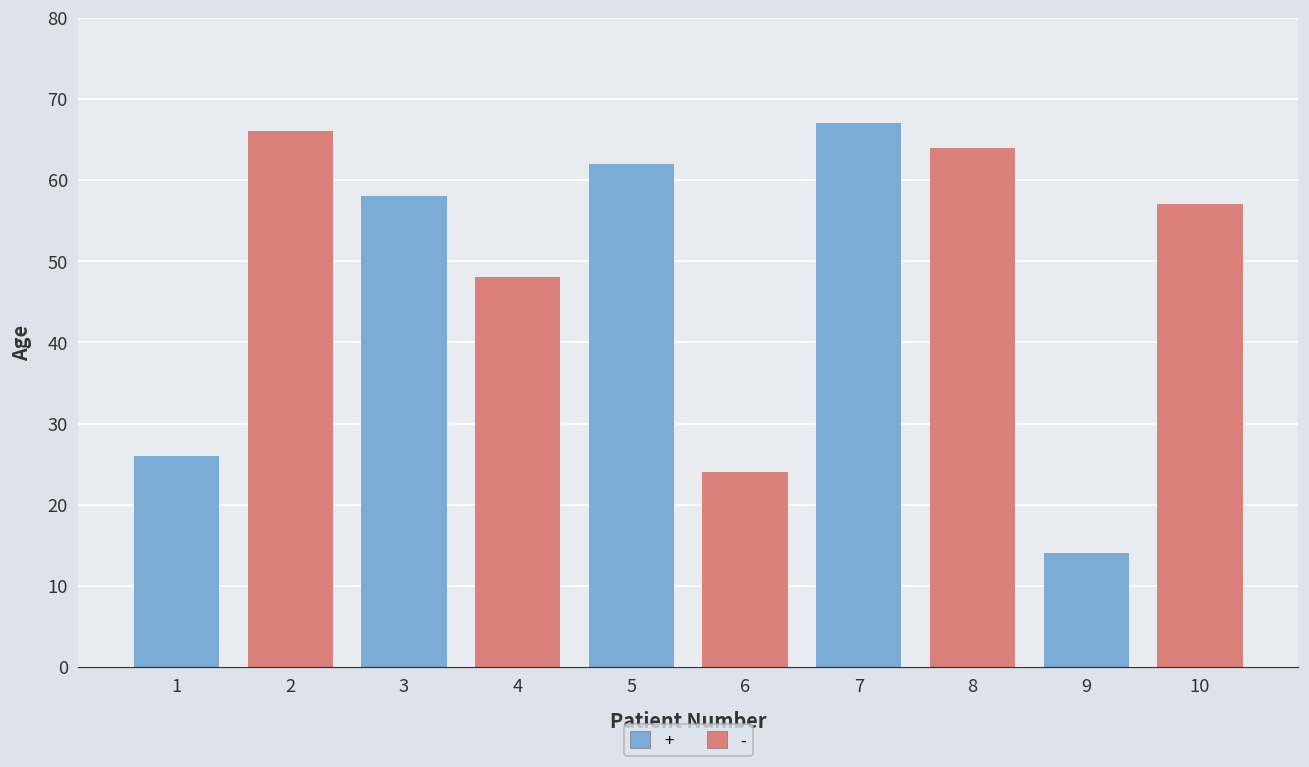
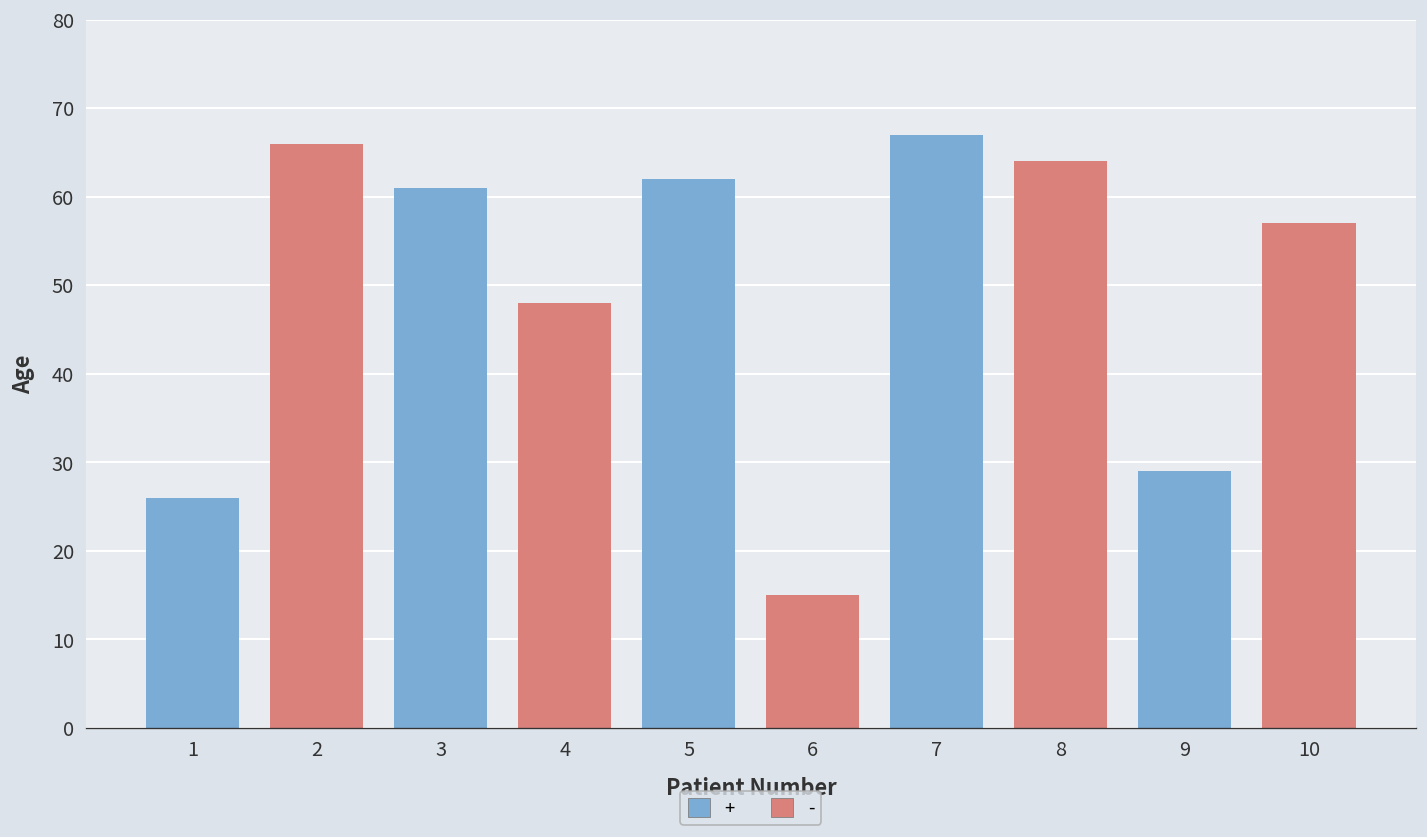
3: 58 -> 61
6: 24 -> 15
9: 14 -> 29
